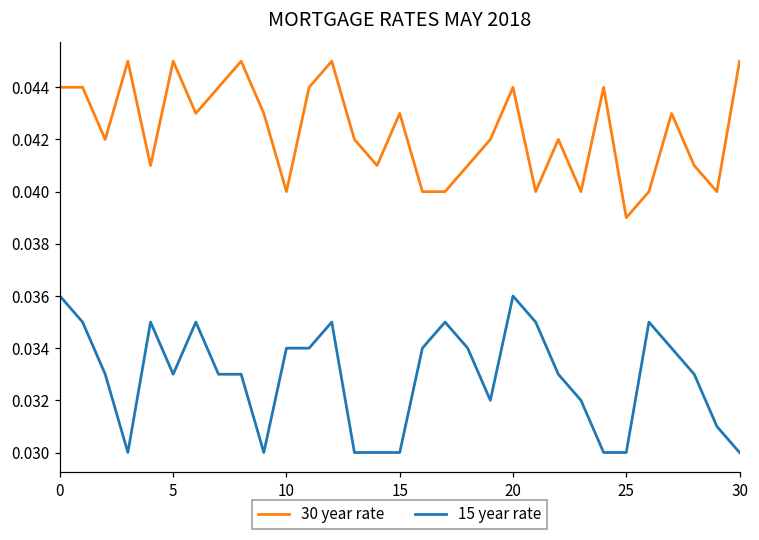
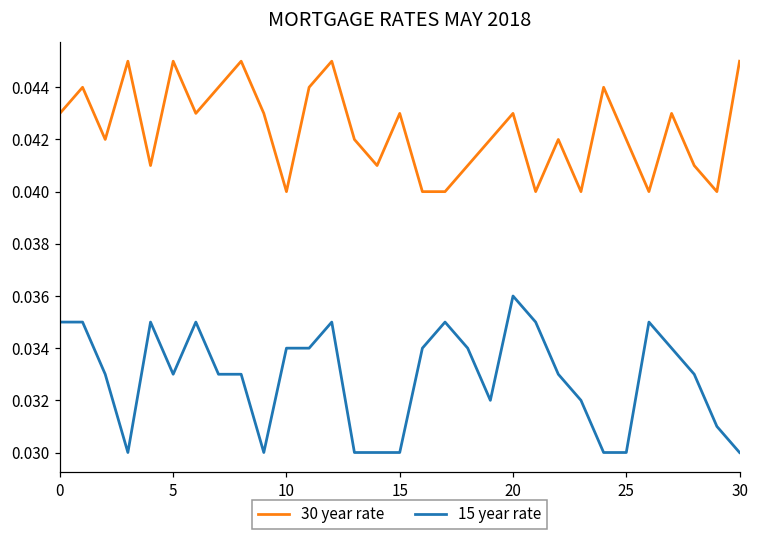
30 year rate, 0: 0.044 -> 0.043
15 year rate, 0: 0.036 -> 0.035
30 year rate, 20: 0.044 -> 0.043
30 year rate, 25: 0.039 -> 0.042
